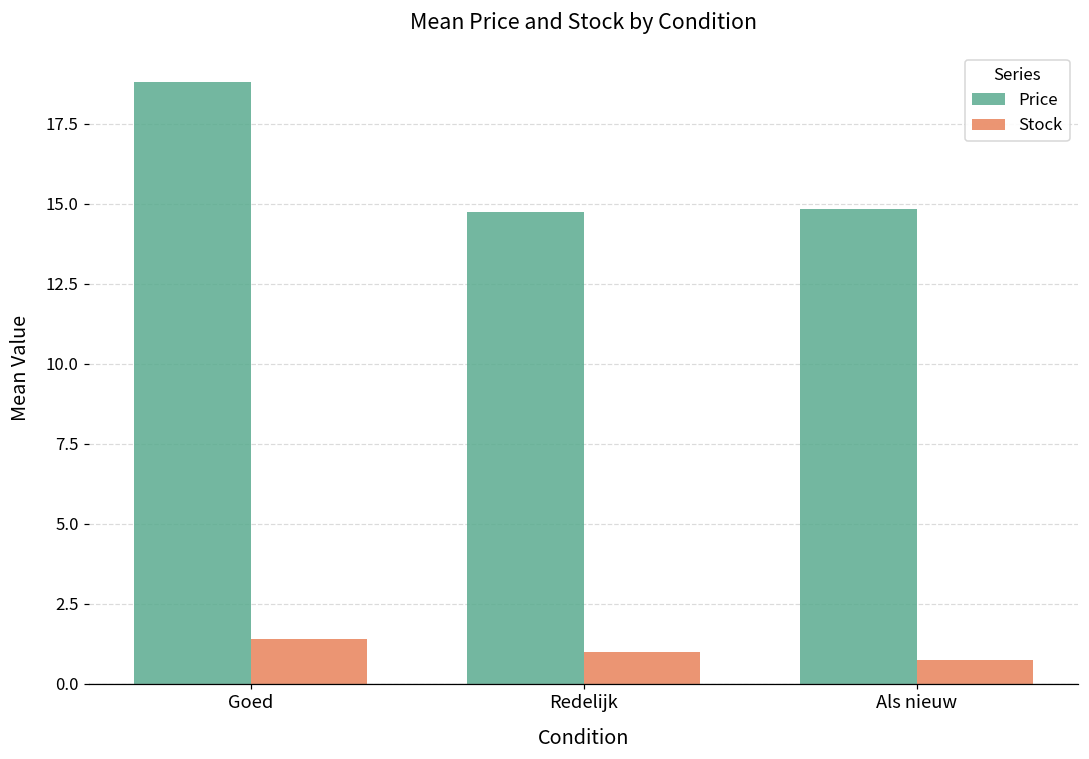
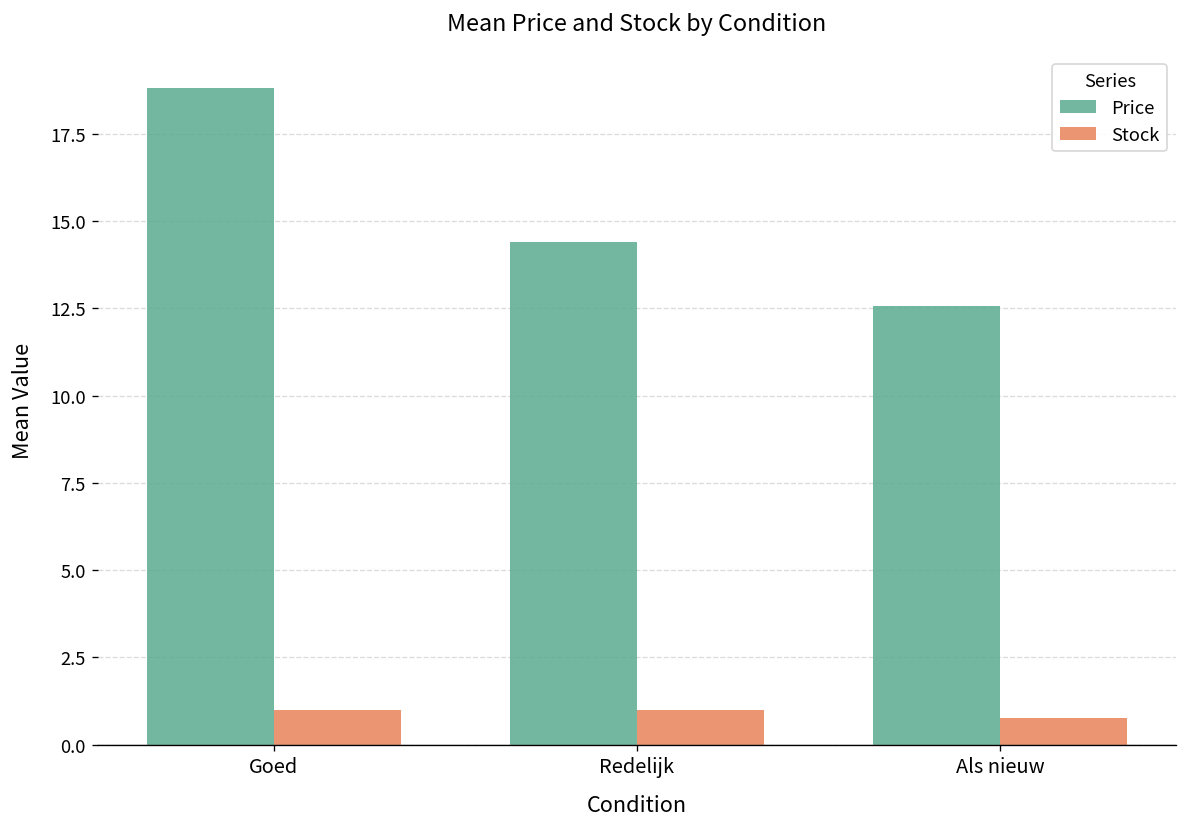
Stock, Goed: 1.4 -> 1.0
Price, Redelijk: 14.7 -> 14.4
Price, Als nieuw: 14.8 -> 12.6
